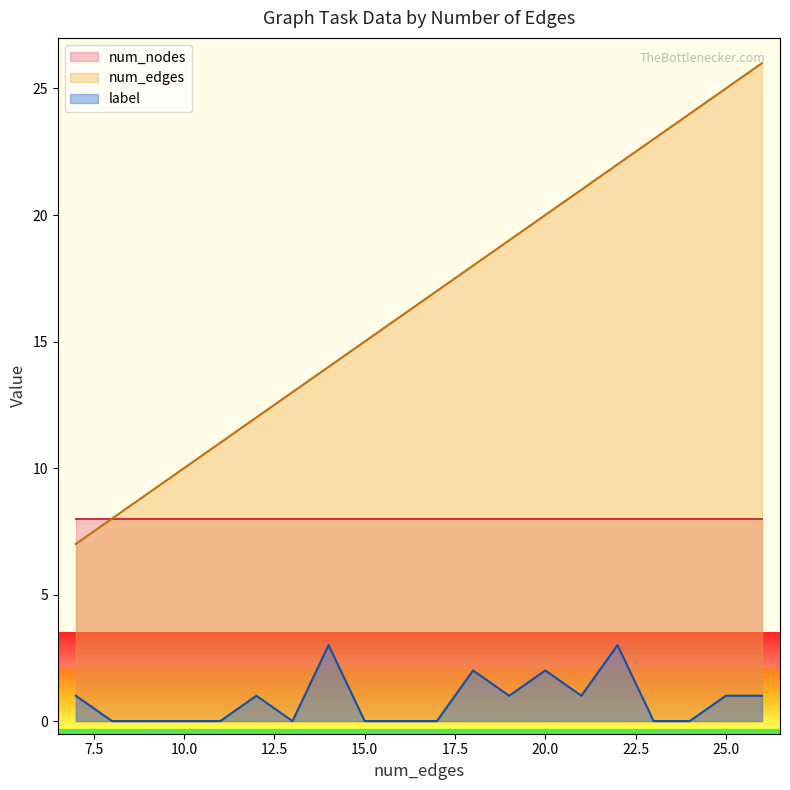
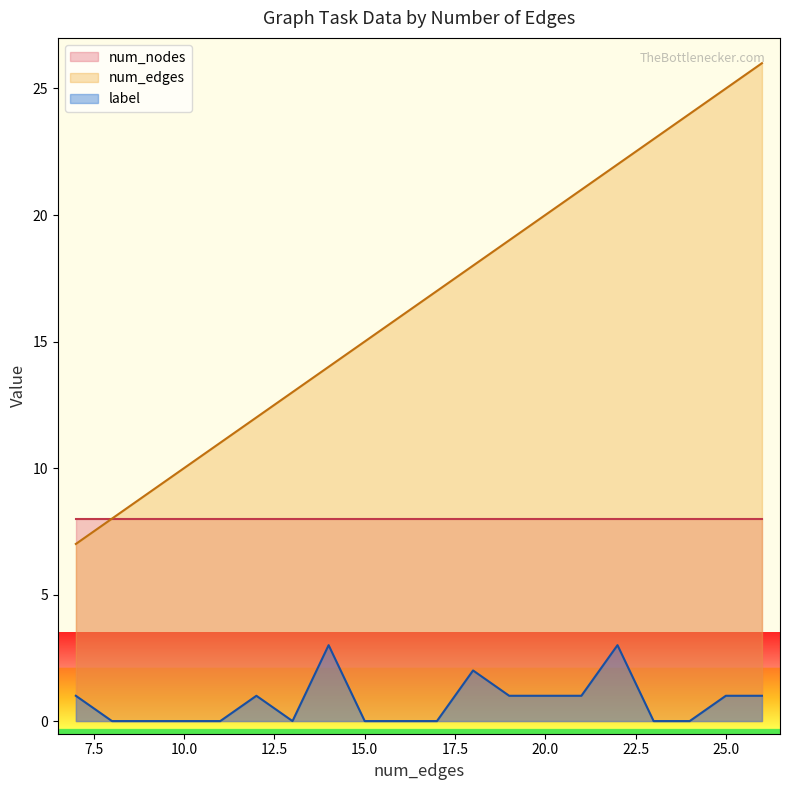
label, 20.0: 2 -> 1
